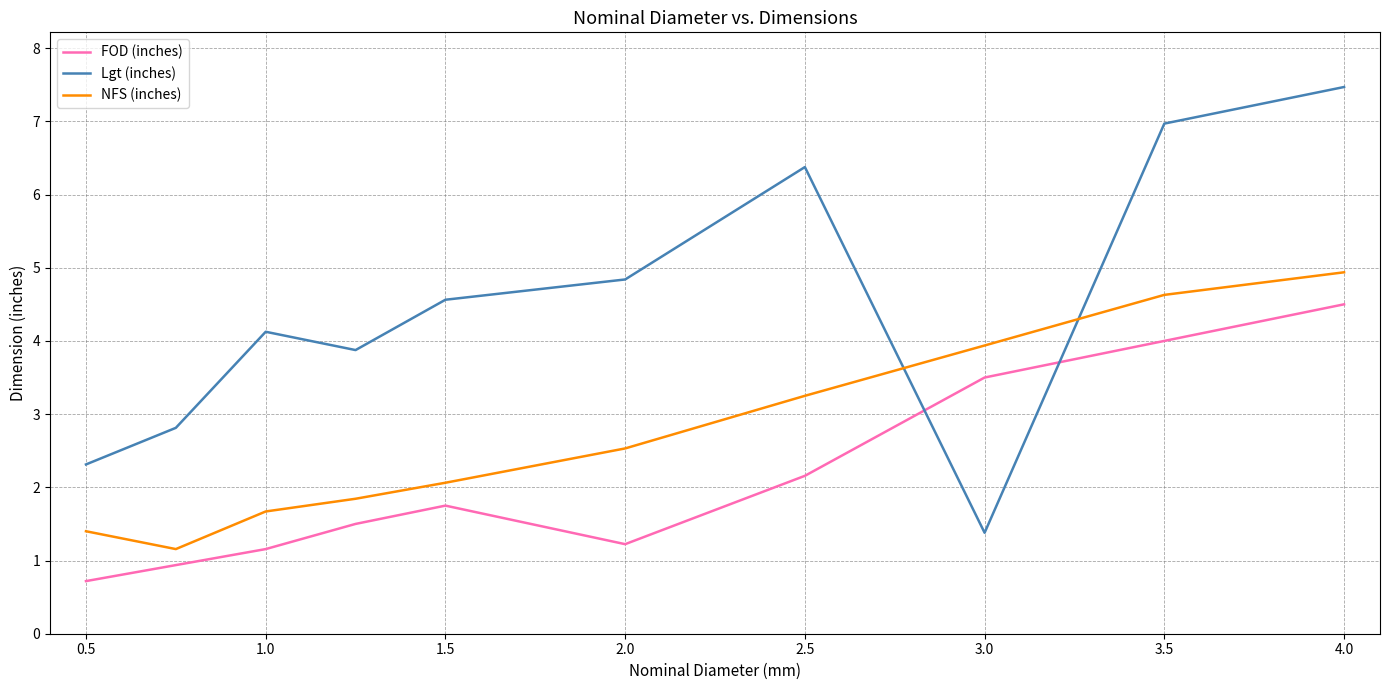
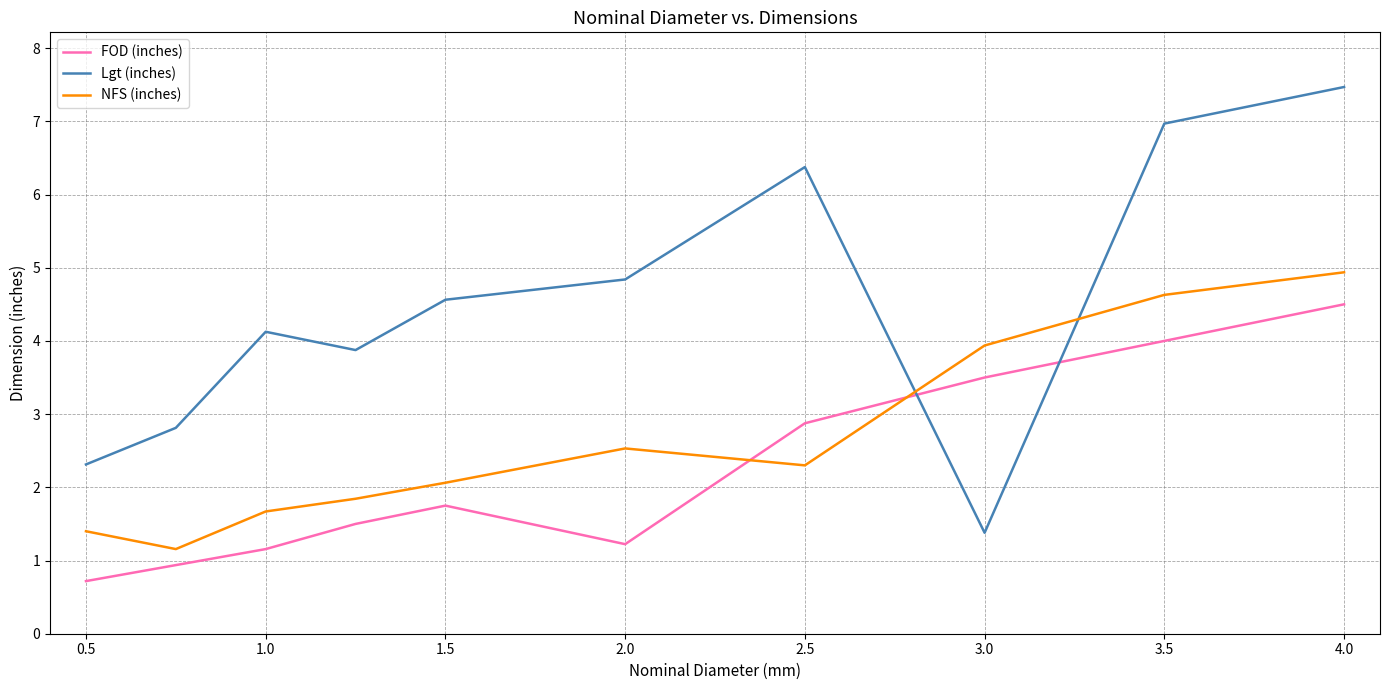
FOD (inches), 2.5: 2.2 -> 2.9
NFS (inches), 2.5: 3.3 -> 2.3
